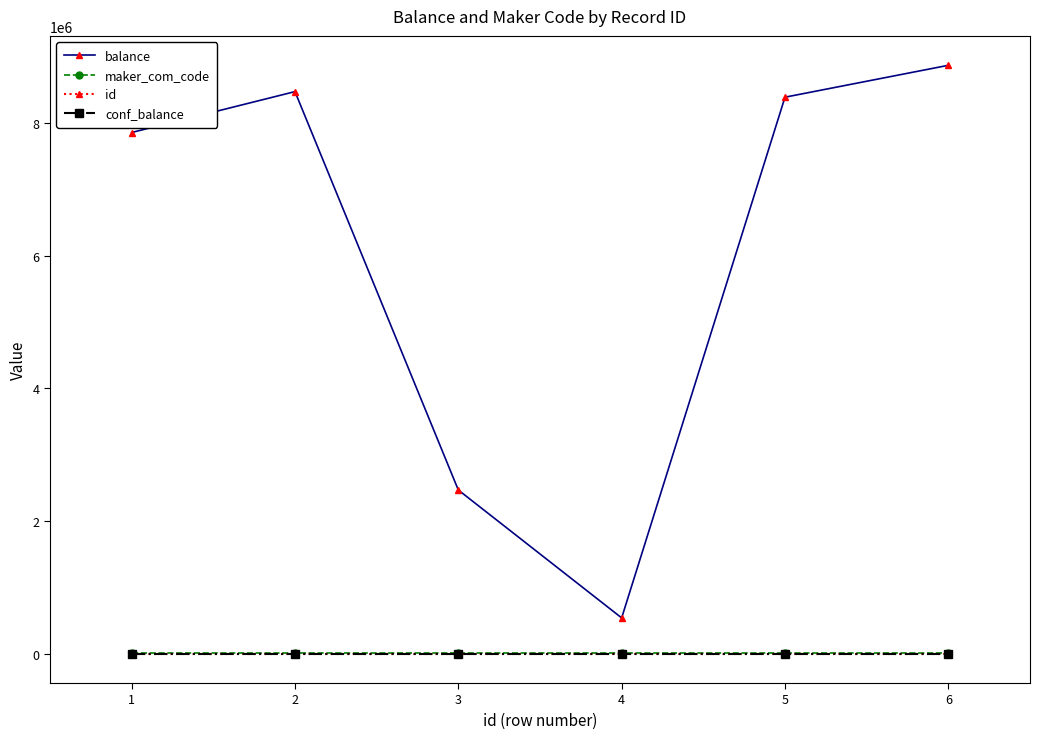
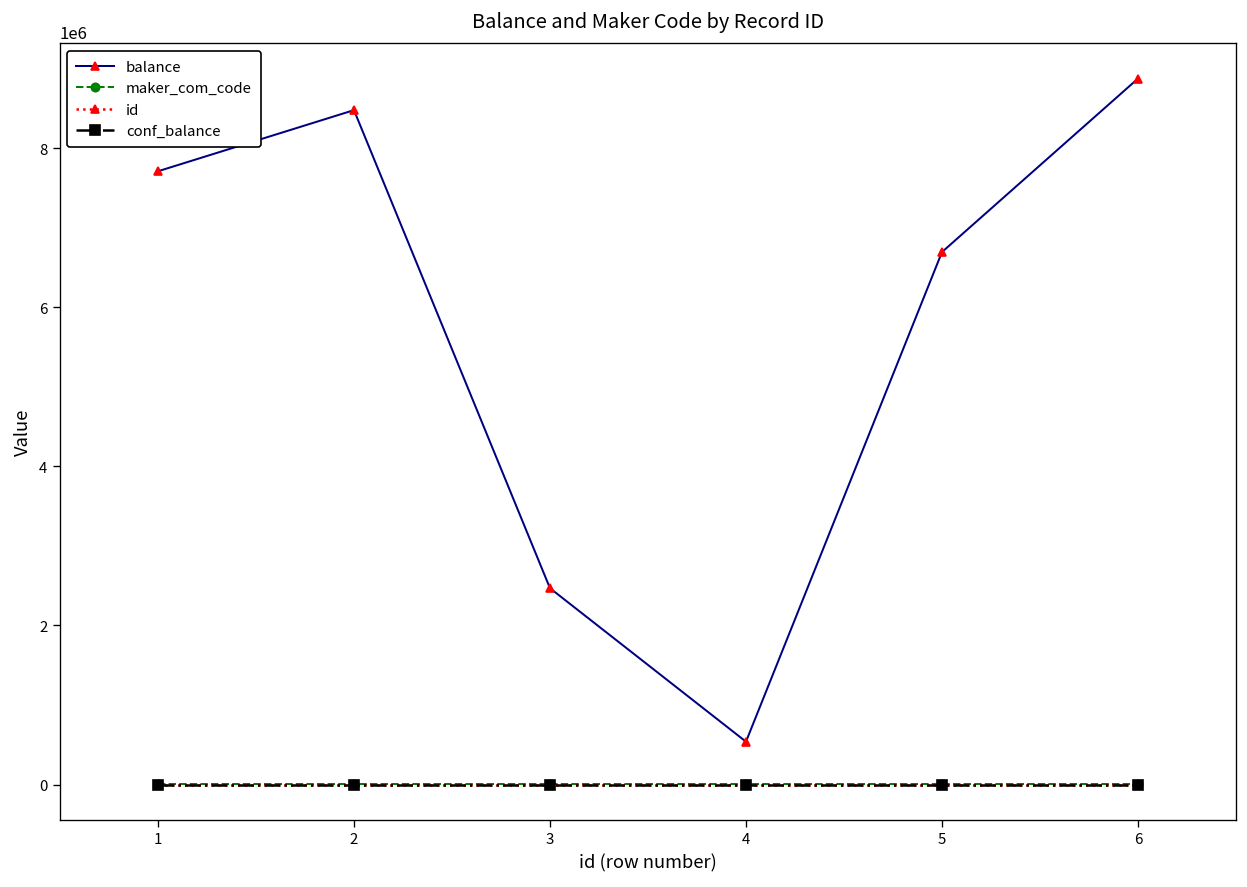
balance, 1: 7900000 -> 7700000
balance, 5: 8400000 -> 6700000
